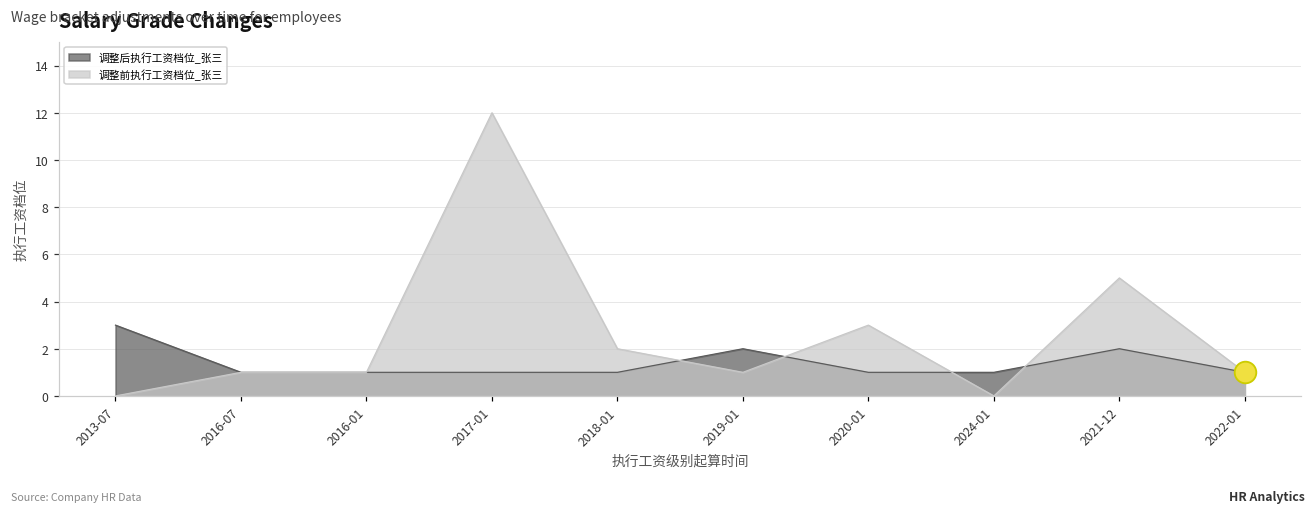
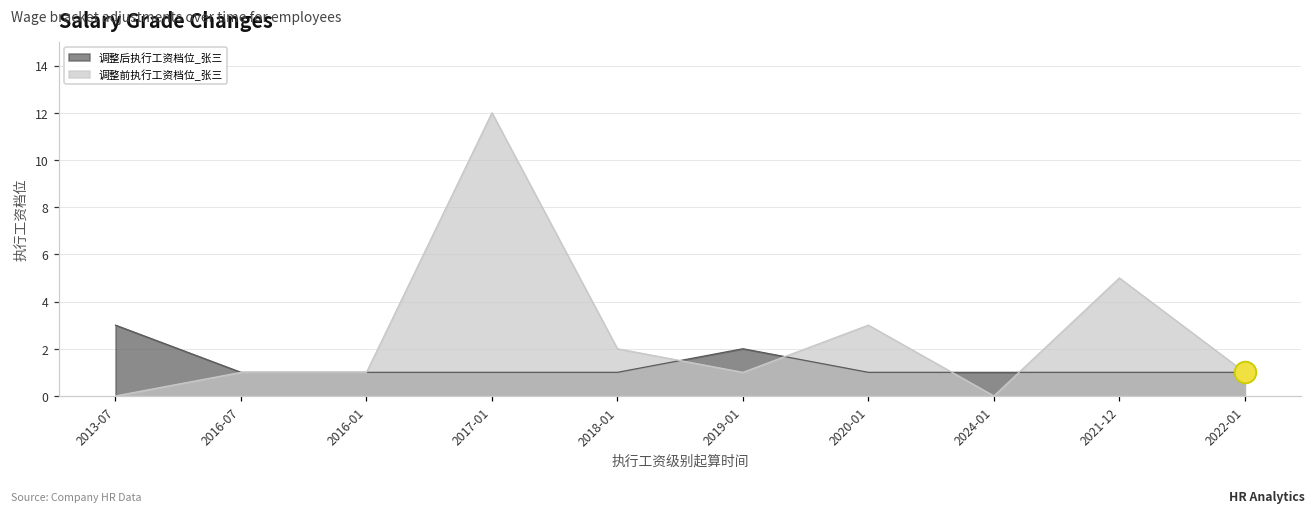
调整后执行工资档位_张三, 2021-12: 2 -> 1
